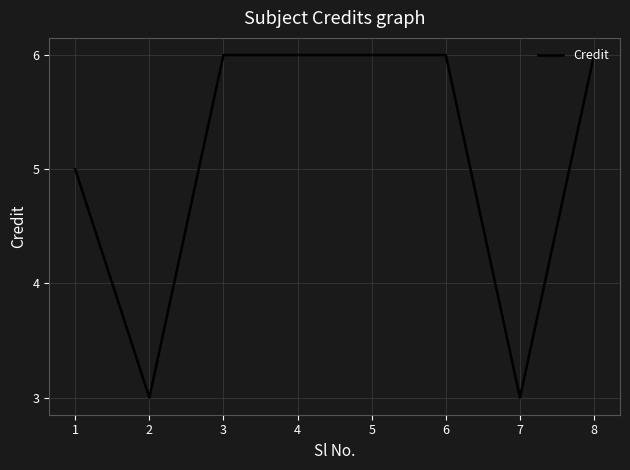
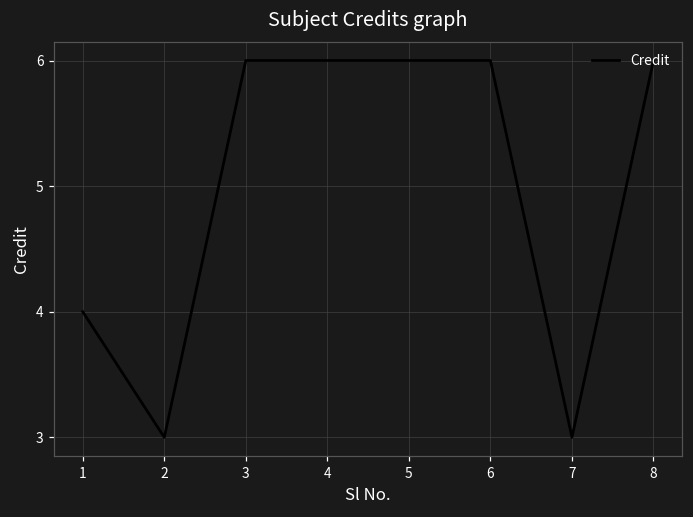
1: 5 -> 4
